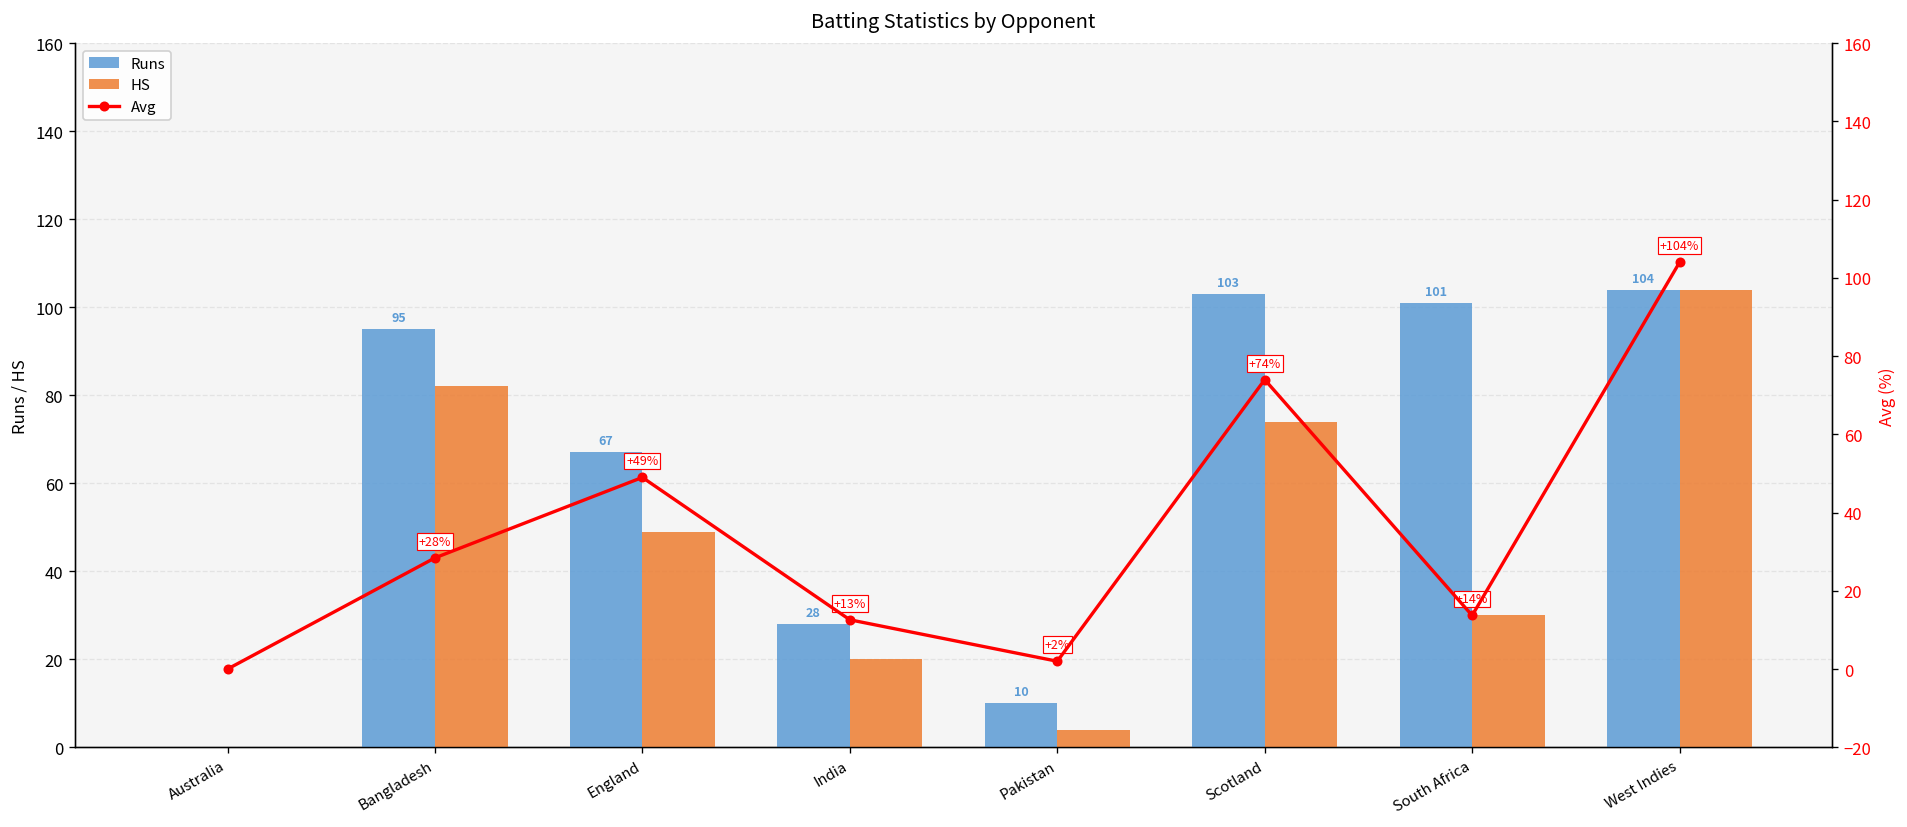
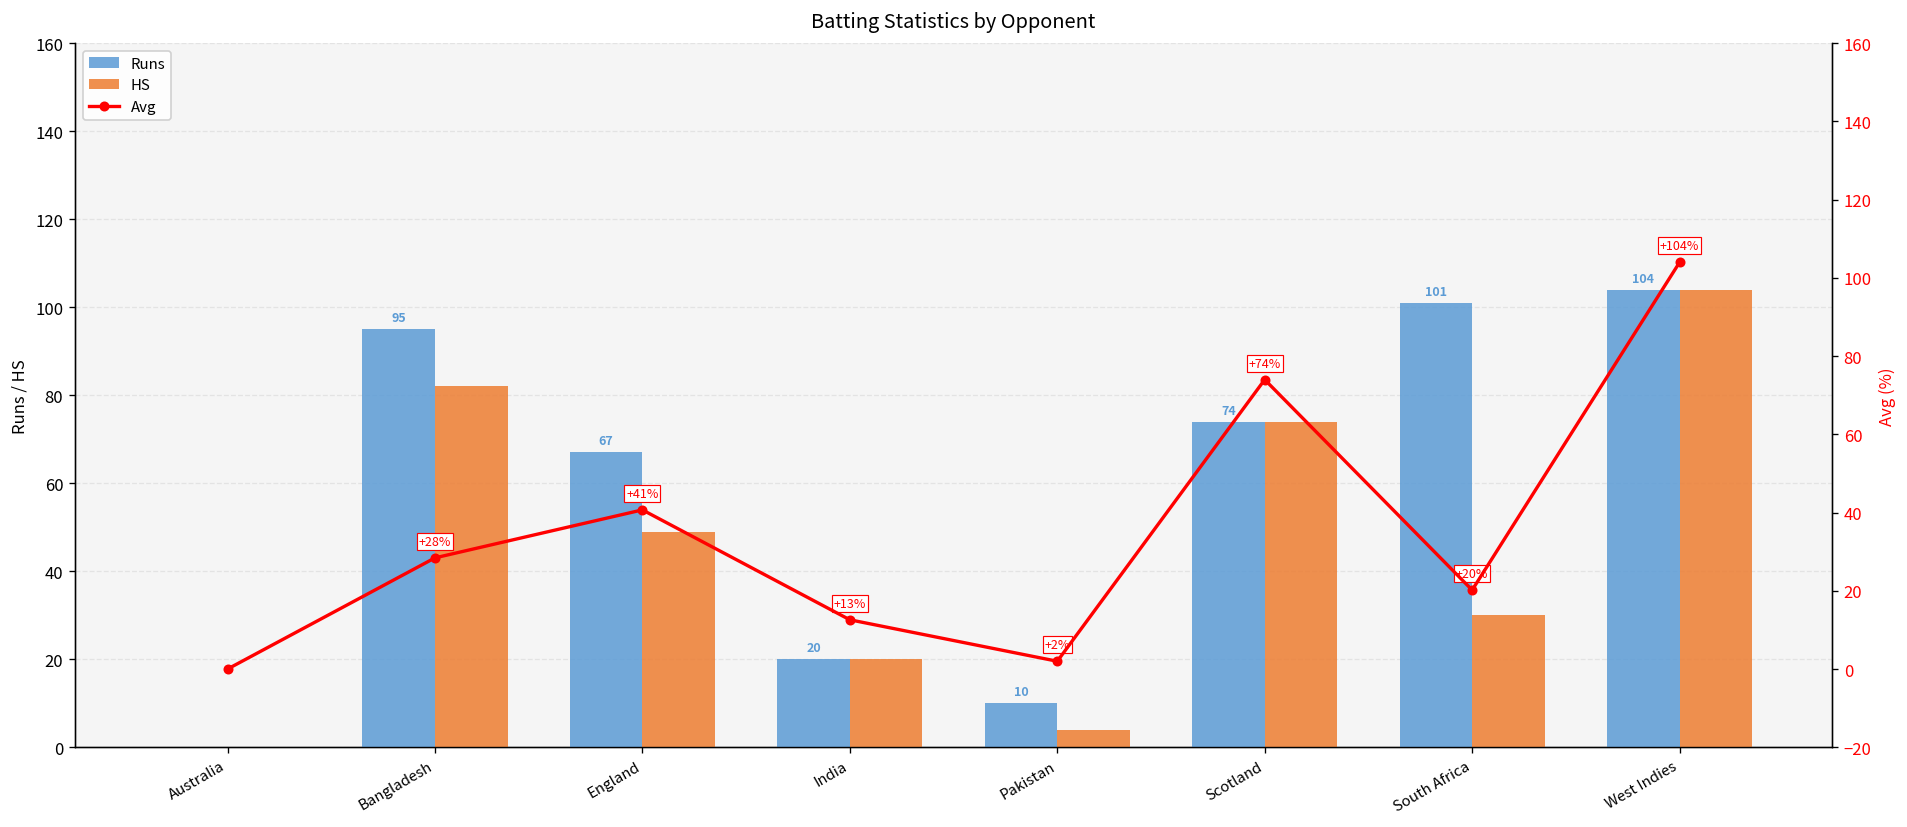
Runs, India: 28 -> 20
Runs, Scotland: 103 -> 74
Avg, England: +49% -> +41%
Avg, South Africa: +14% -> +20%
